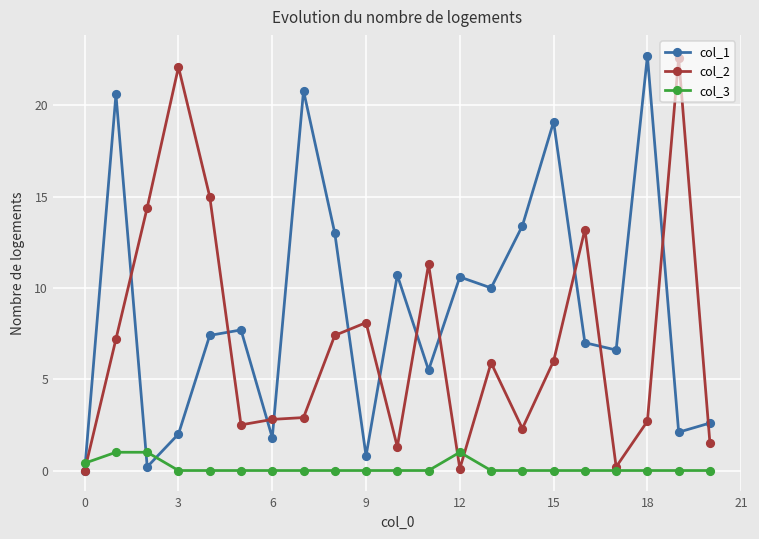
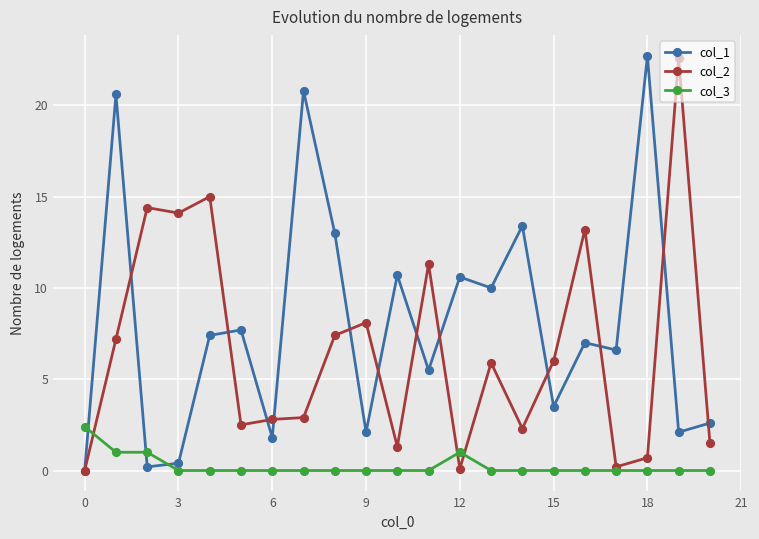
col_3, 0: 0.4 -> 2.4
col_1, 3: 2.0 -> 0.4
col_2, 3: 22.1 -> 14.1
col_1, 9: 0.8 -> 2.1
col_1, 15: 19.1 -> 3.5
col_2, 18: 2.7 -> 0.7
